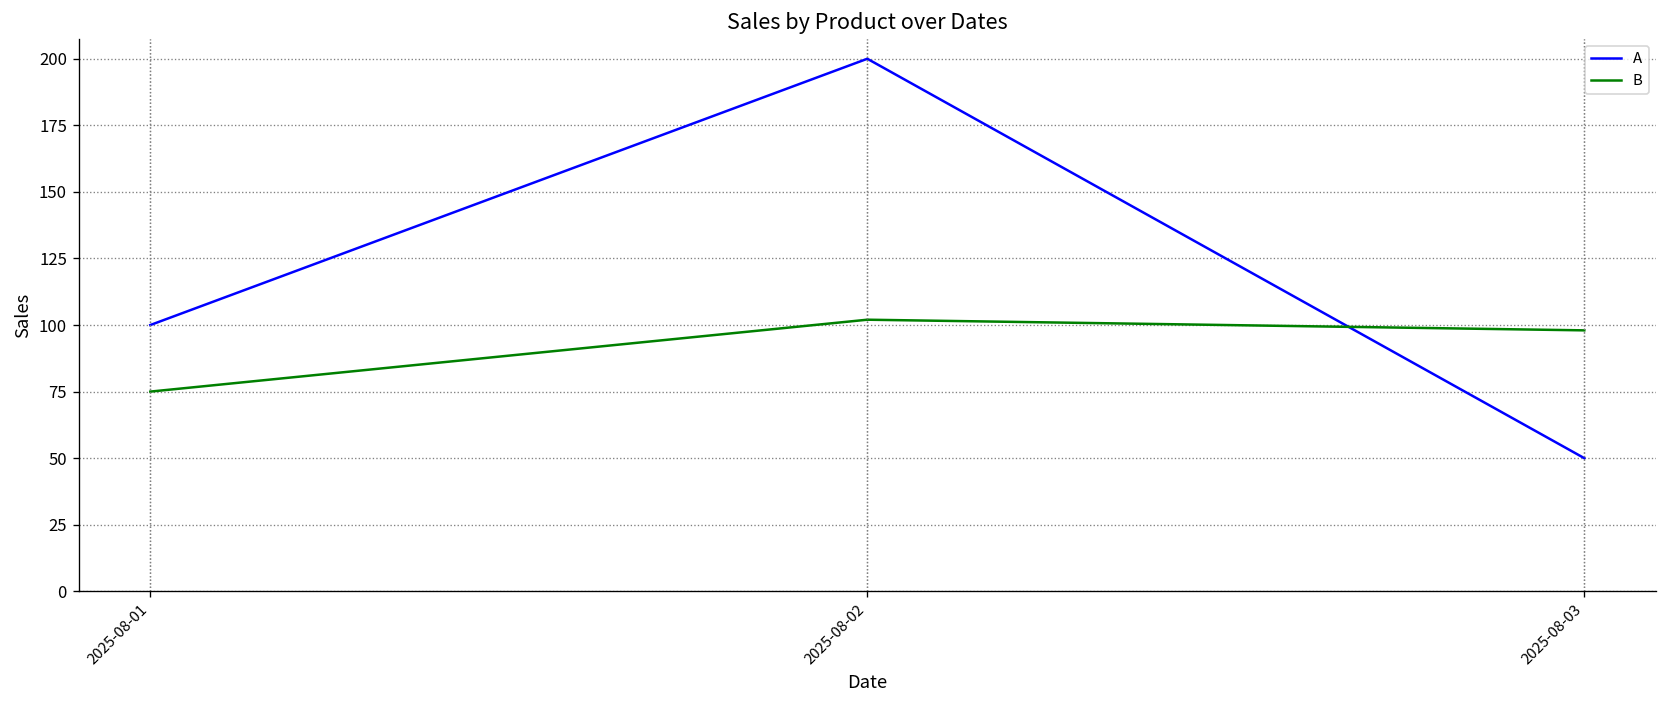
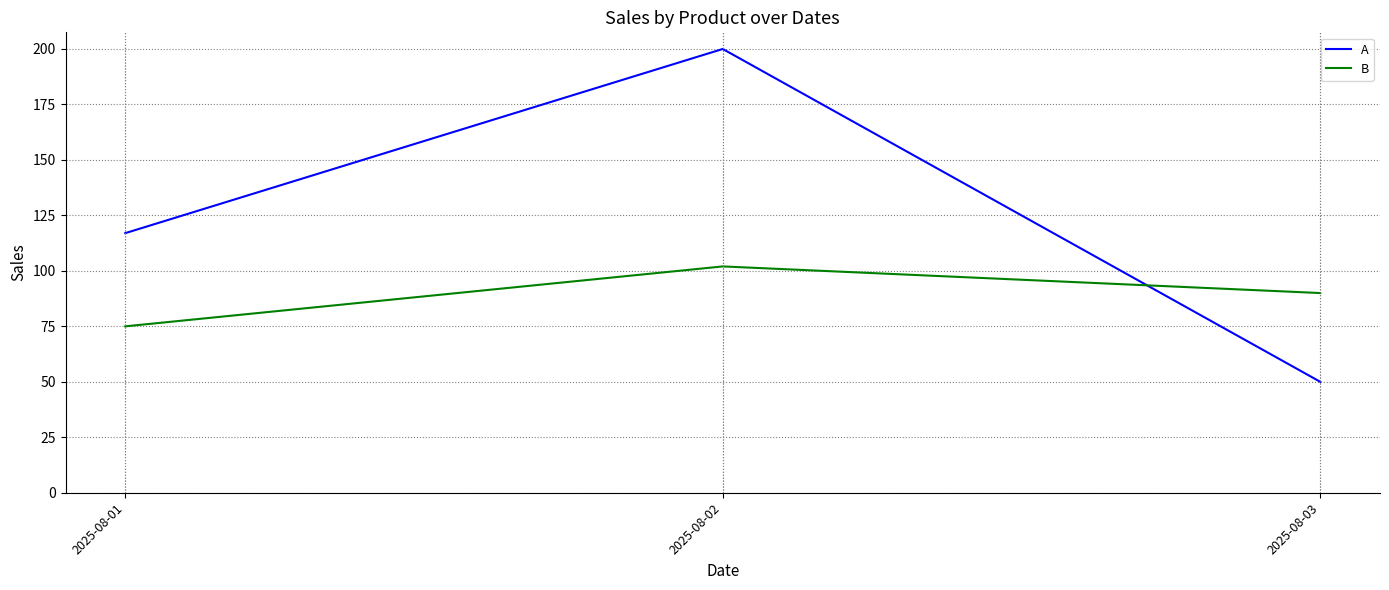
A, 2025-08-01: 100 -> 117
B, 2025-08-03: 98 -> 90
